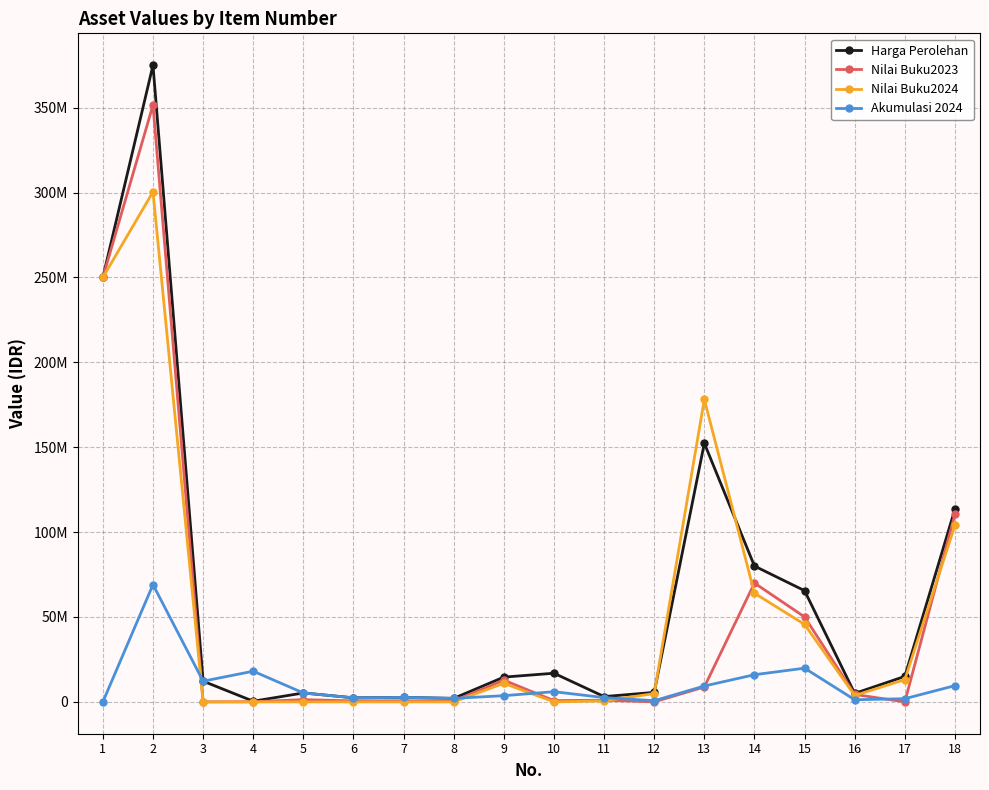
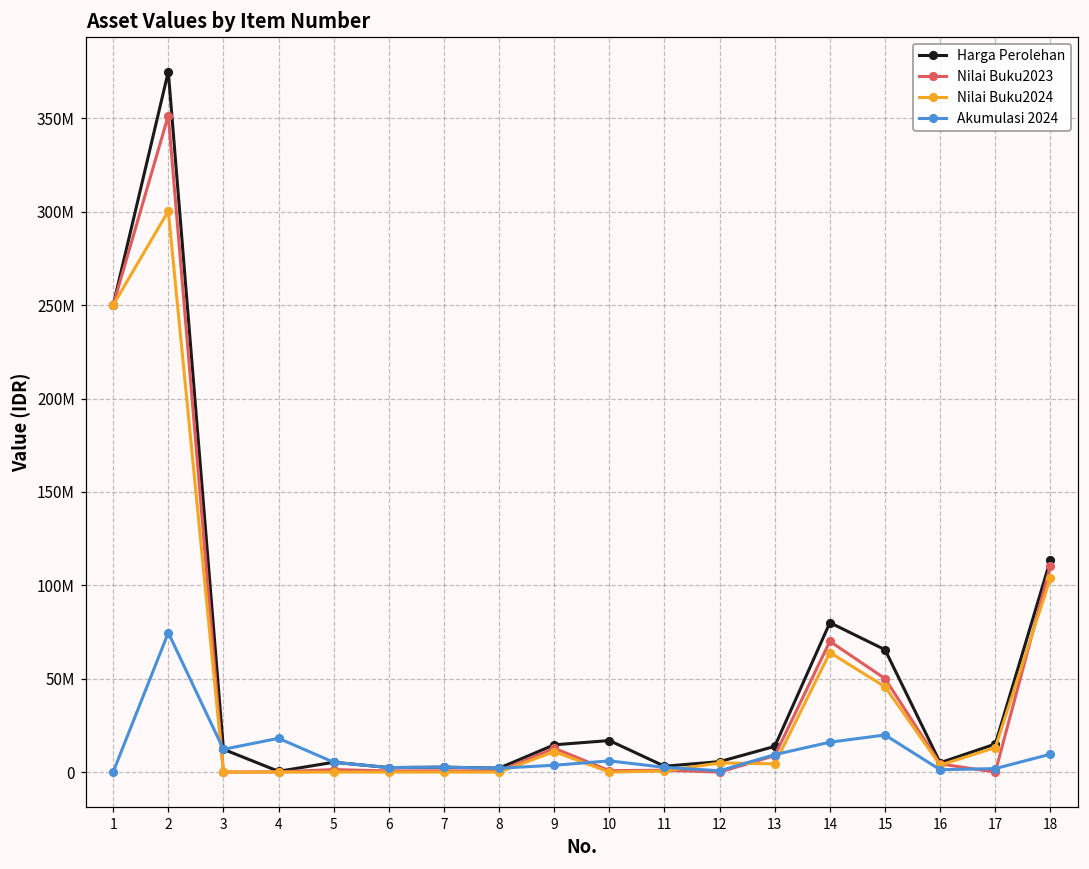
Akumulasi 2024, 2: 69000000 -> 75000000
Harga Perolehan, 13: 152000000 -> 14000000
Nilai Buku2024, 13: 178000000 -> 4000000
